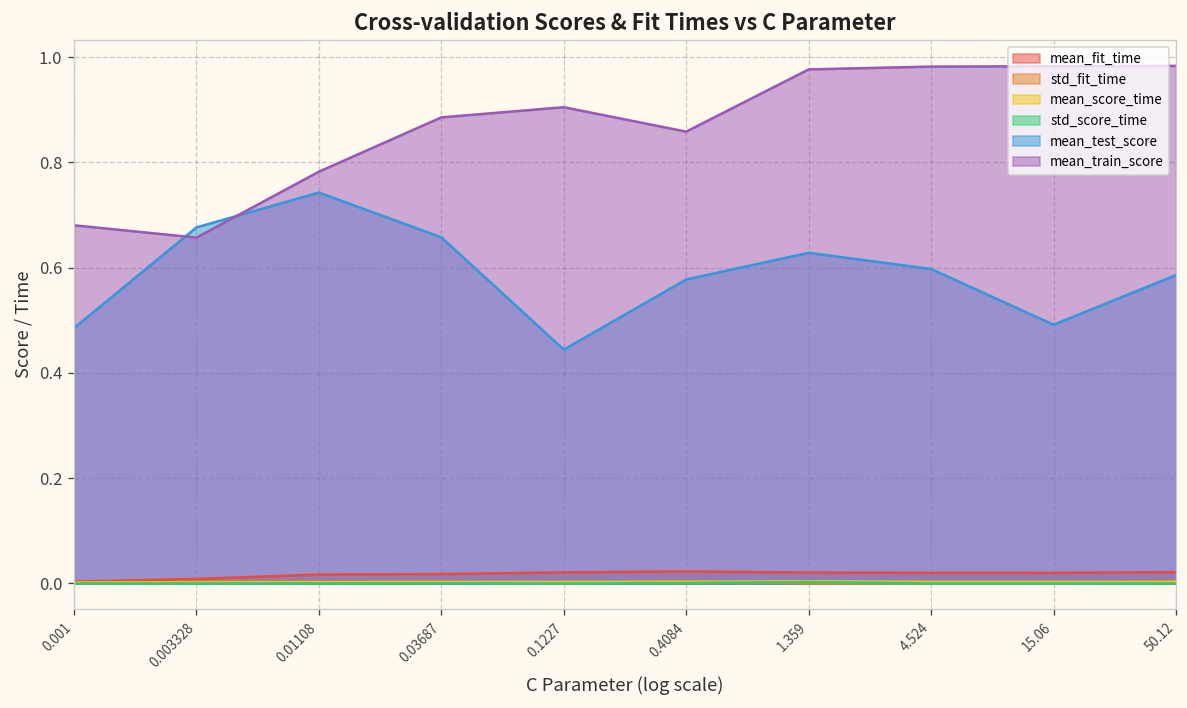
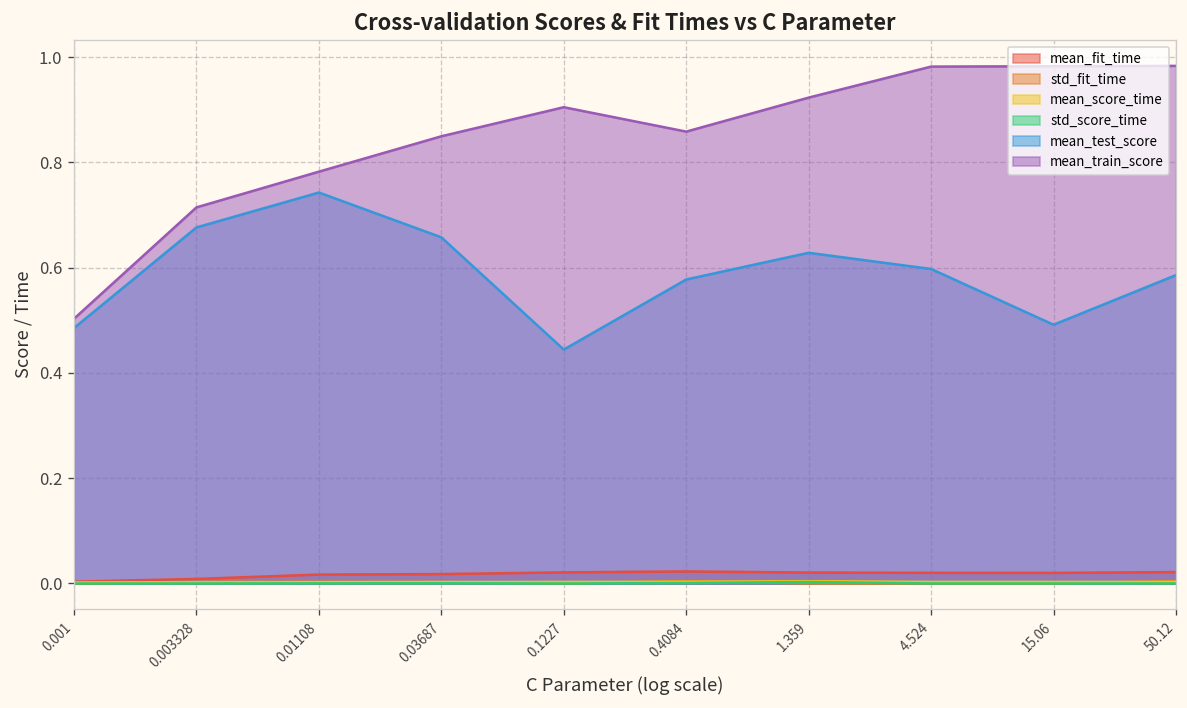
mean_train_score, 0.001: 0.68 -> 0.50
mean_train_score, 0.003328: 0.66 -> 0.71
mean_train_score, 0.03687: 0.89 -> 0.85
mean_train_score, 1.359: 0.98 -> 0.92
